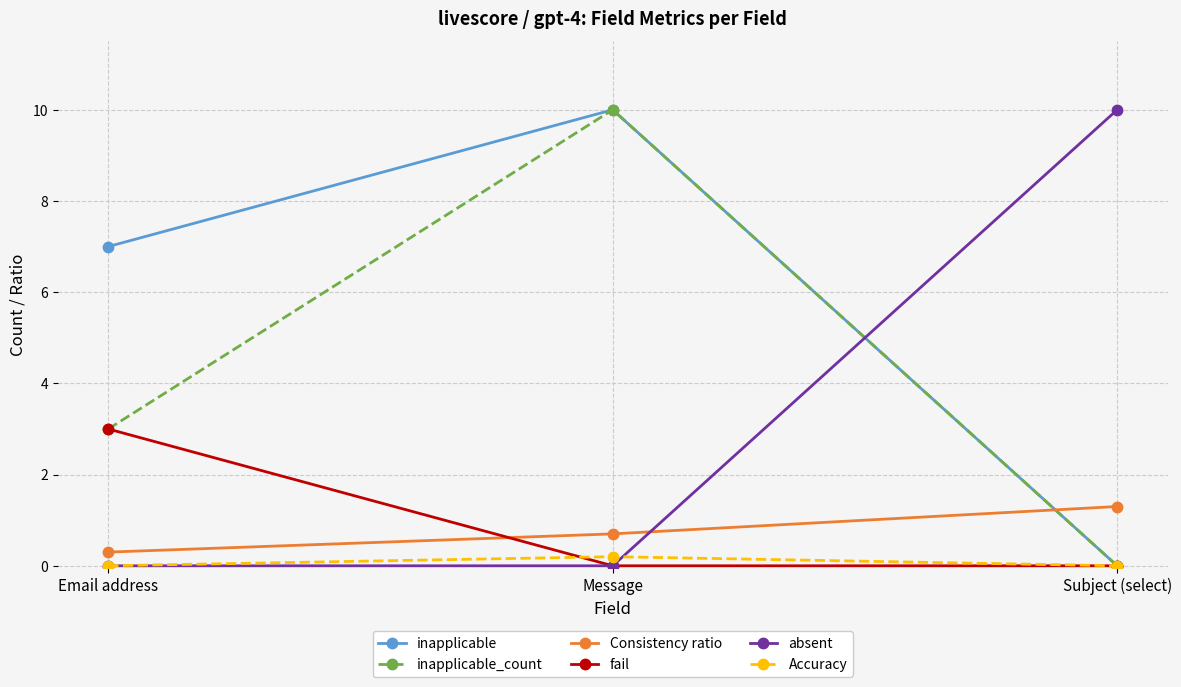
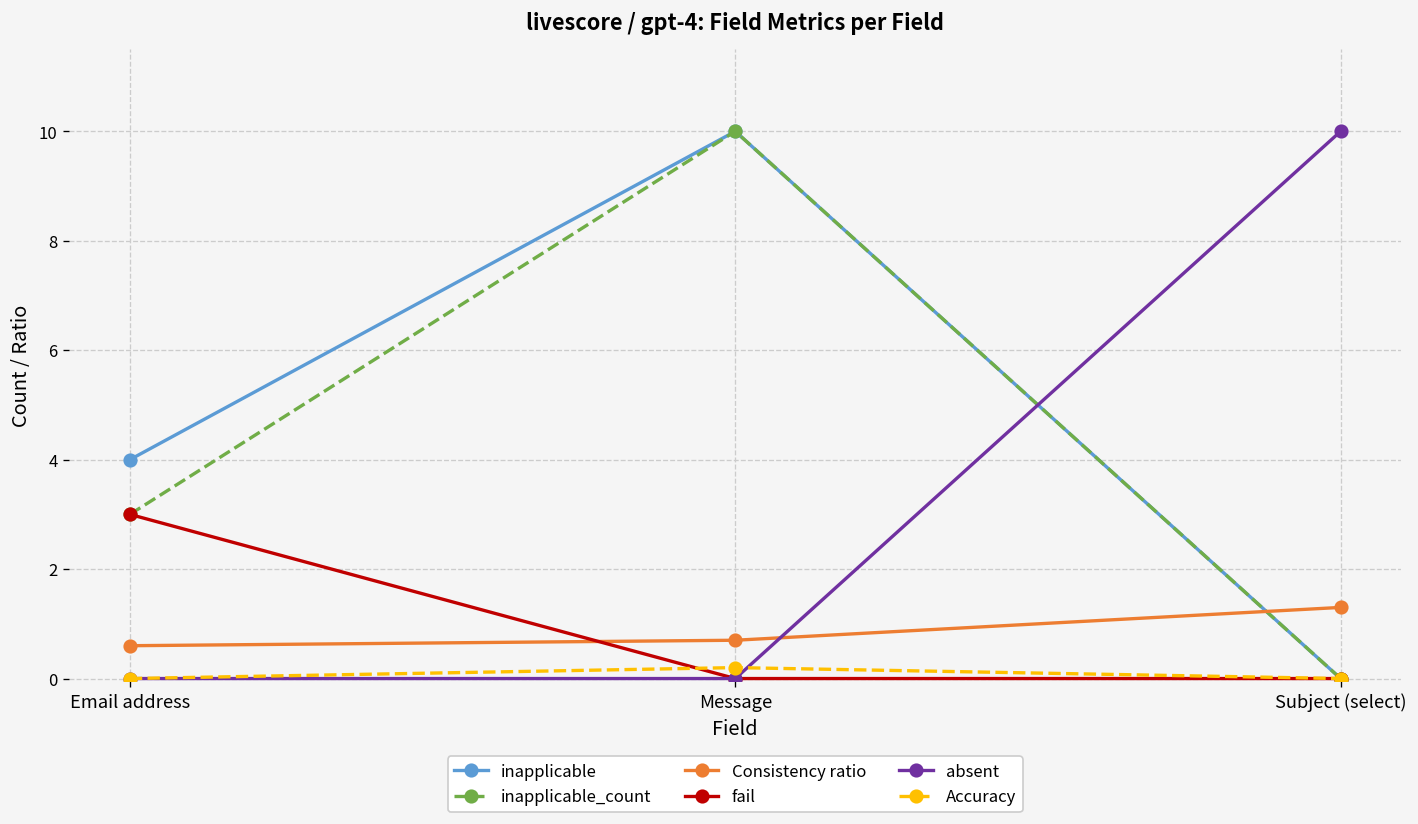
inapplicable, Email address: 7 -> 4
Consistency ratio, Email address: 0.3 -> 0.6
